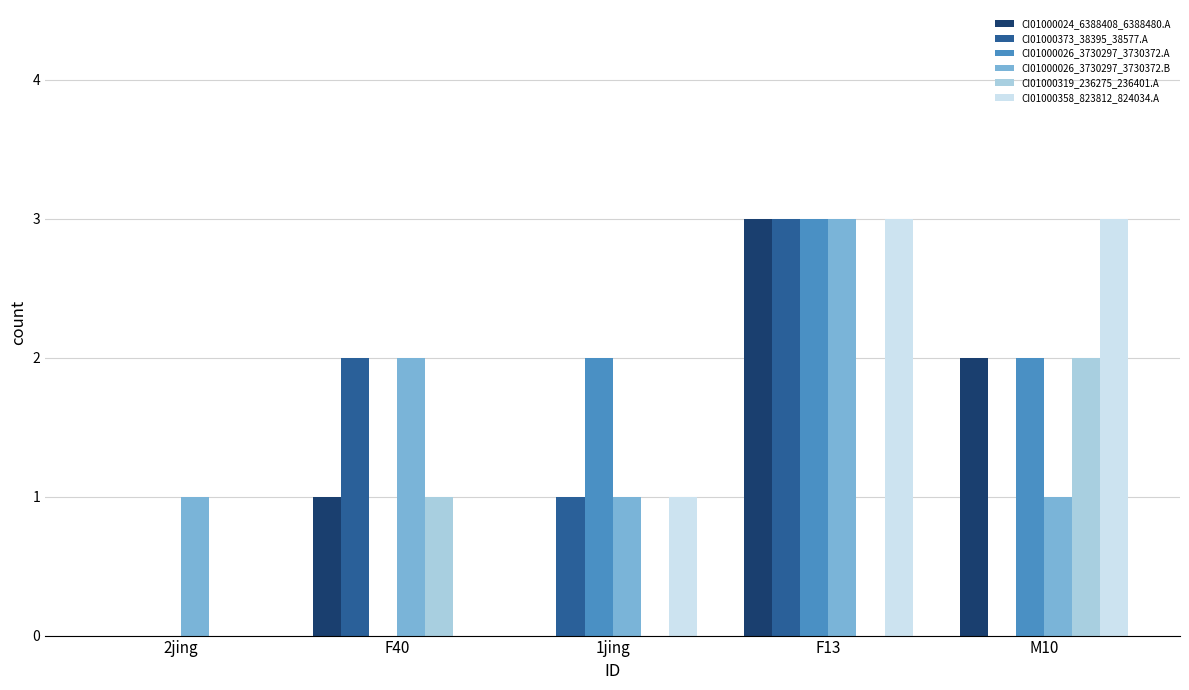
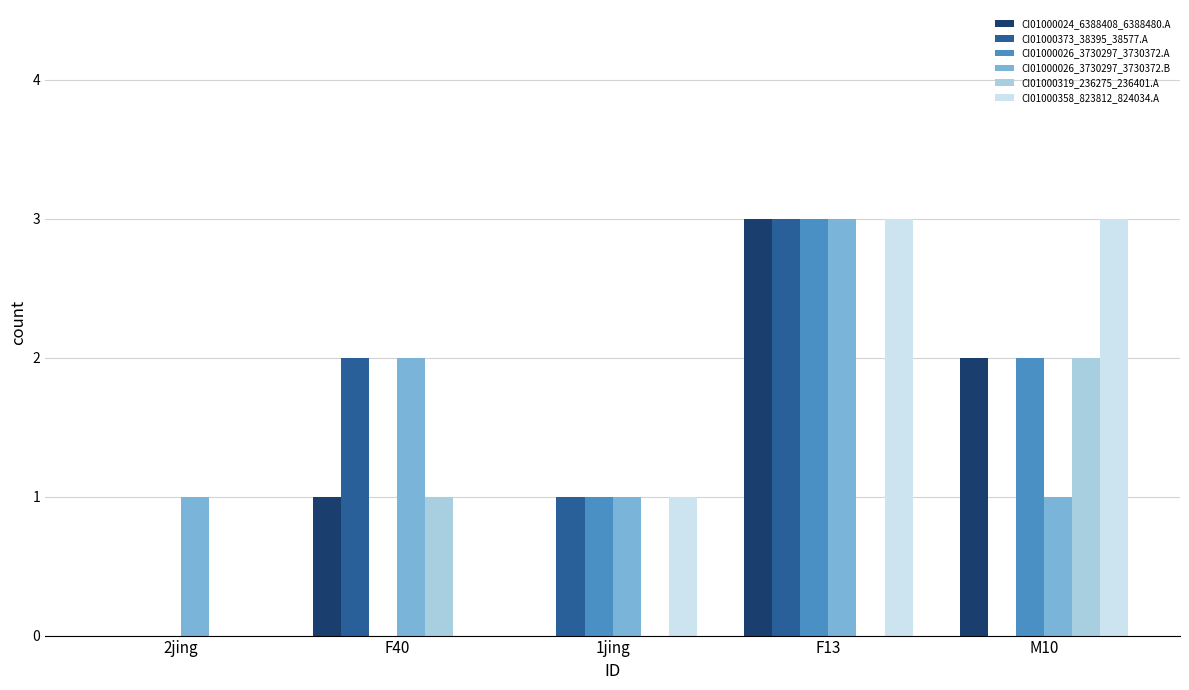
CI01000026_3730297_3730372.A, 1jing: 2 -> 1
